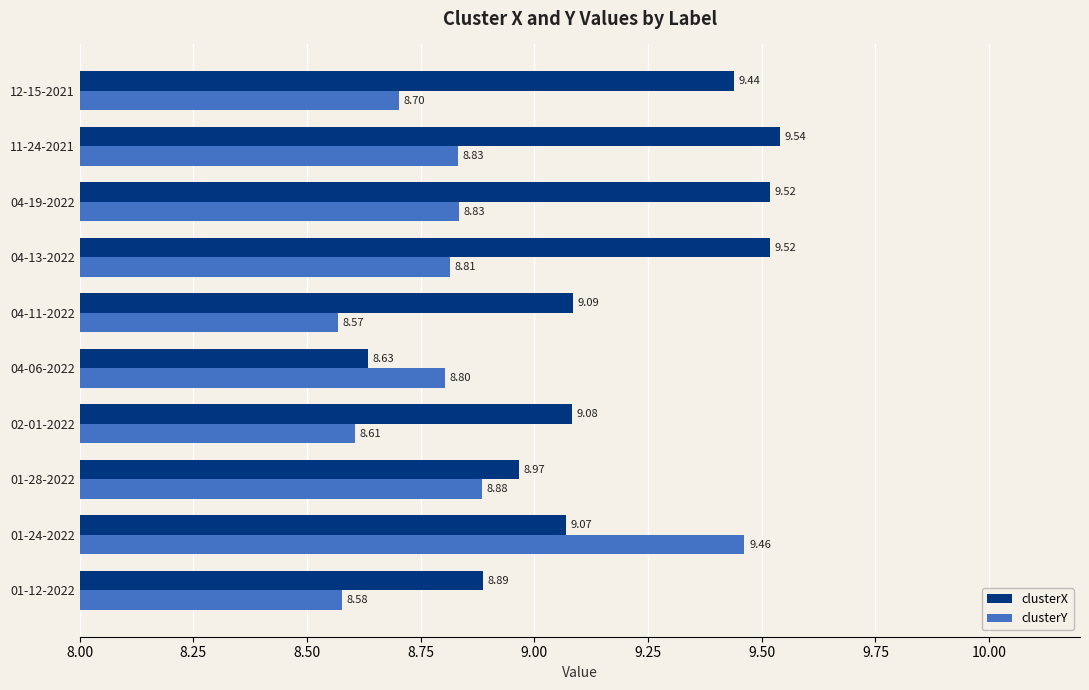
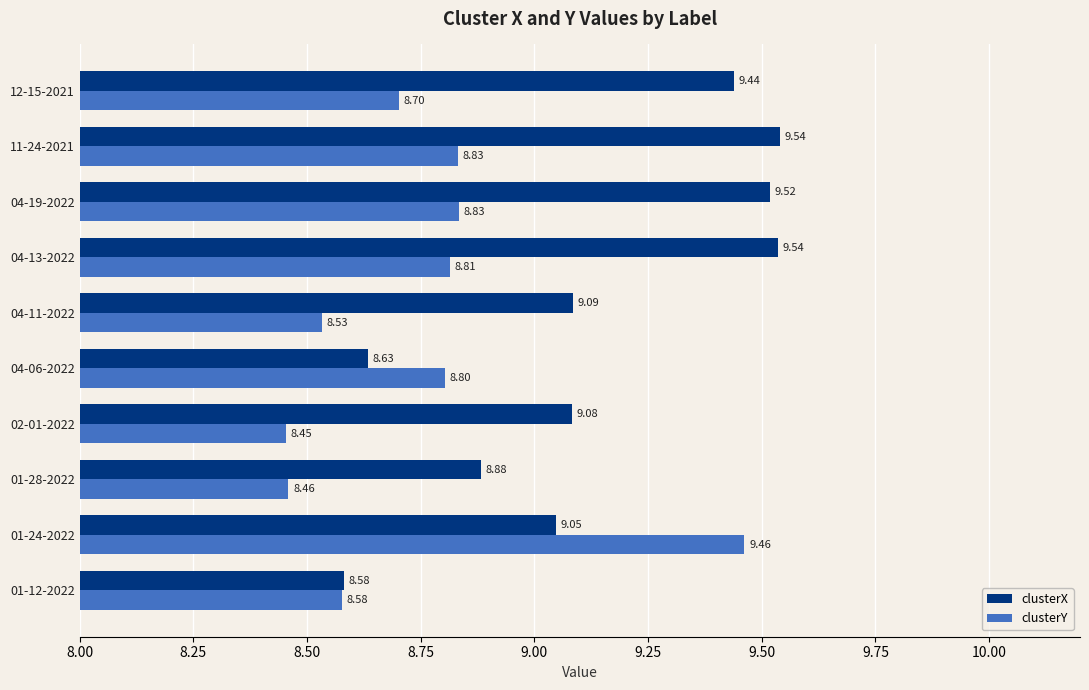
clusterX, 04-13-2022: 9.52 -> 9.54
clusterY, 04-11-2022: 8.57 -> 8.53
clusterY, 02-01-2022: 8.61 -> 8.45
clusterX, 01-28-2022: 8.97 -> 8.88
clusterY, 01-28-2022: 8.88 -> 8.46
clusterX, 01-24-2022: 9.07 -> 9.05
clusterX, 01-12-2022: 8.89 -> 8.58
